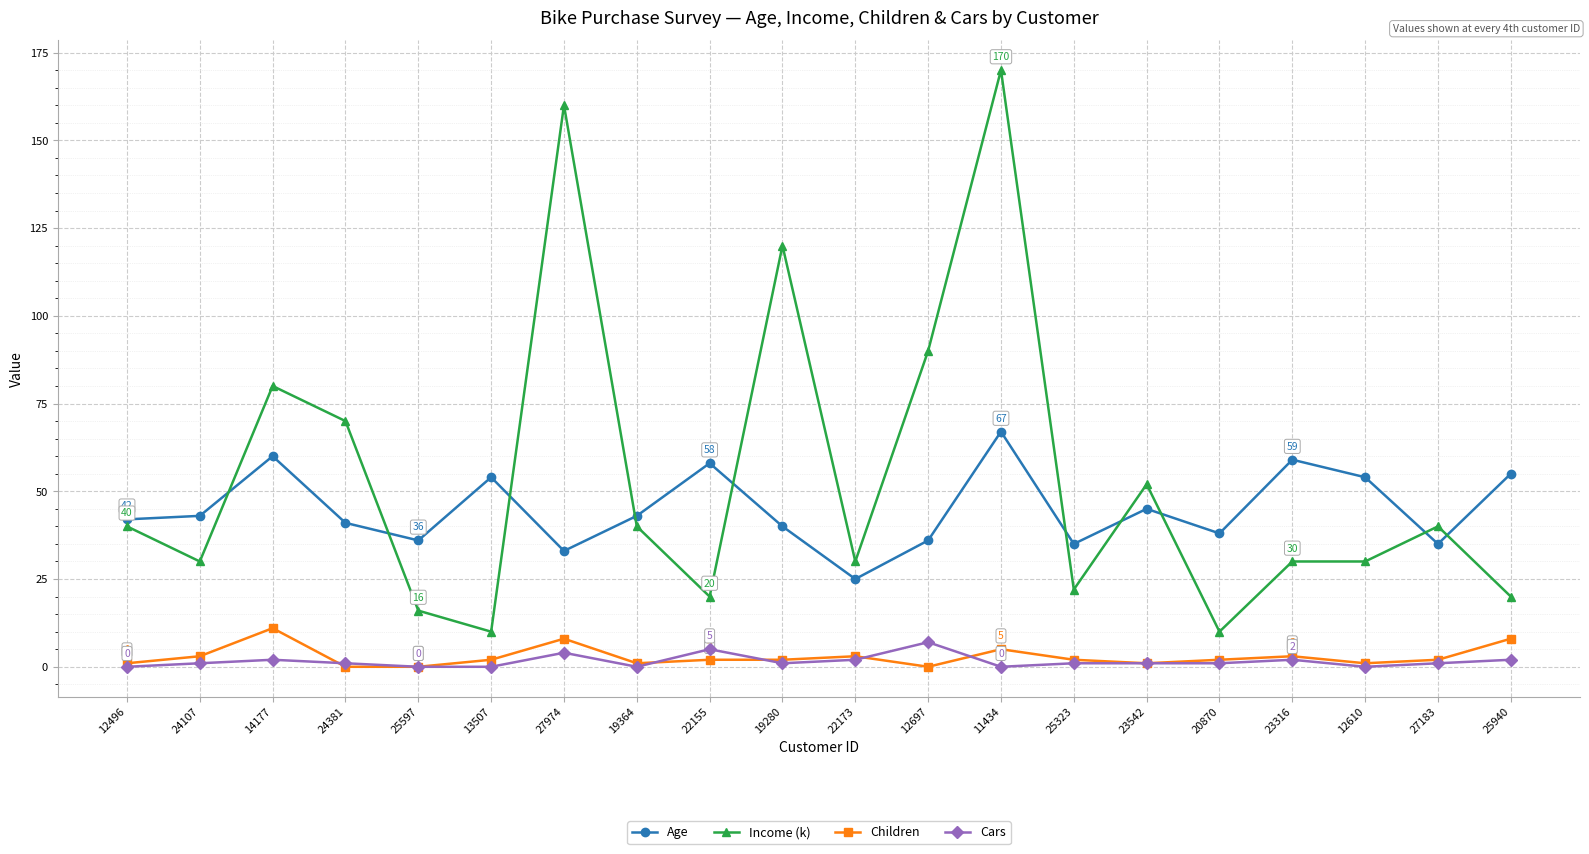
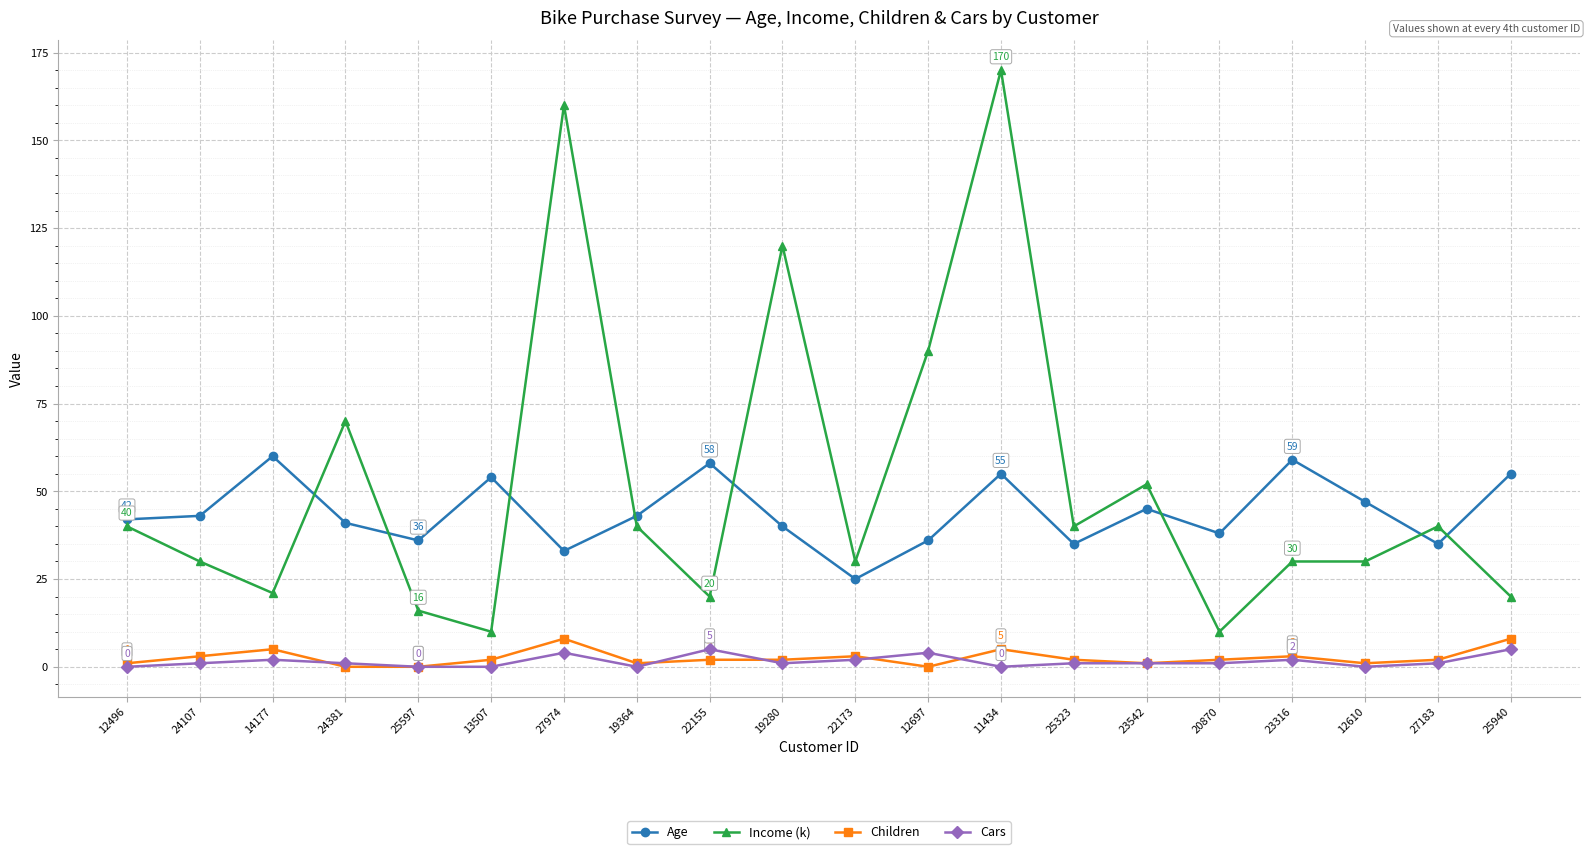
Income (k), 14177: 80 -> 21
Children, 14177: 11 -> 5
Cars, 12697: 7 -> 4
Age, 11434: 67 -> 55
Income (k), 25323: 22 -> 40
Age, 12610: 54 -> 47
Cars, 25940: 2 -> 5
